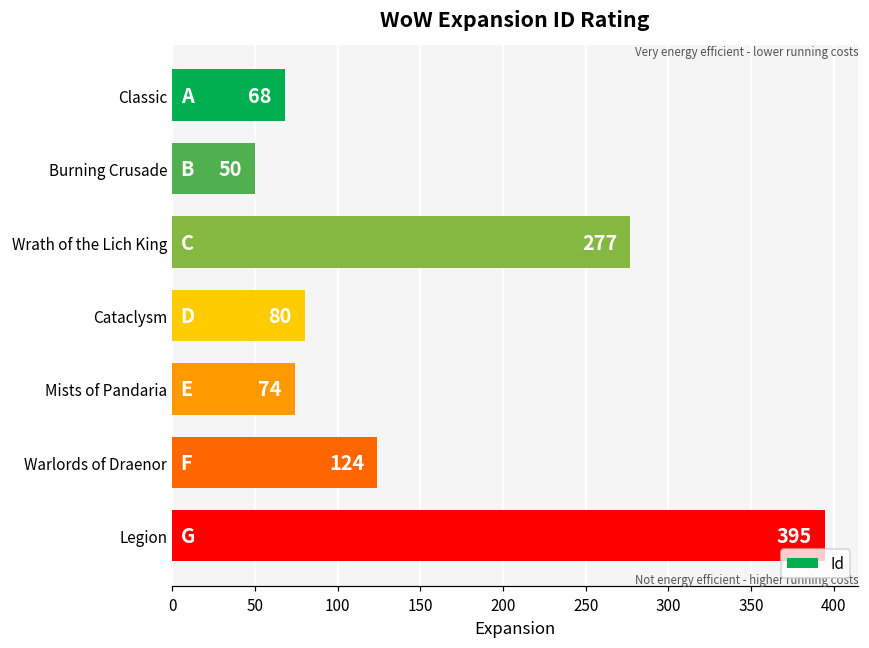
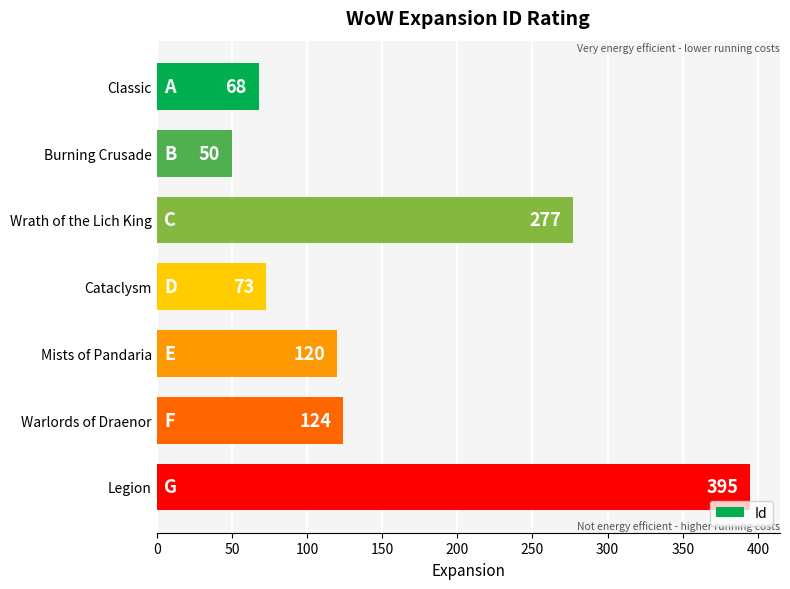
Cataclysm: 80 -> 73
Mists of Pandaria: 74 -> 120
